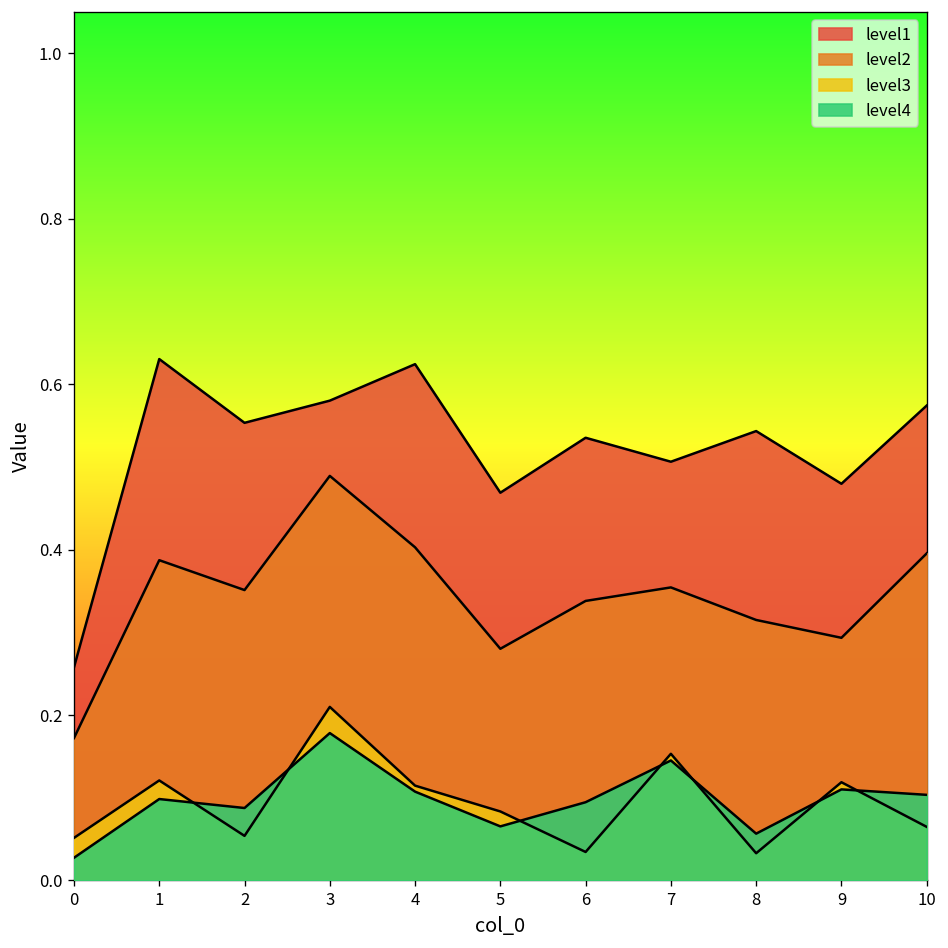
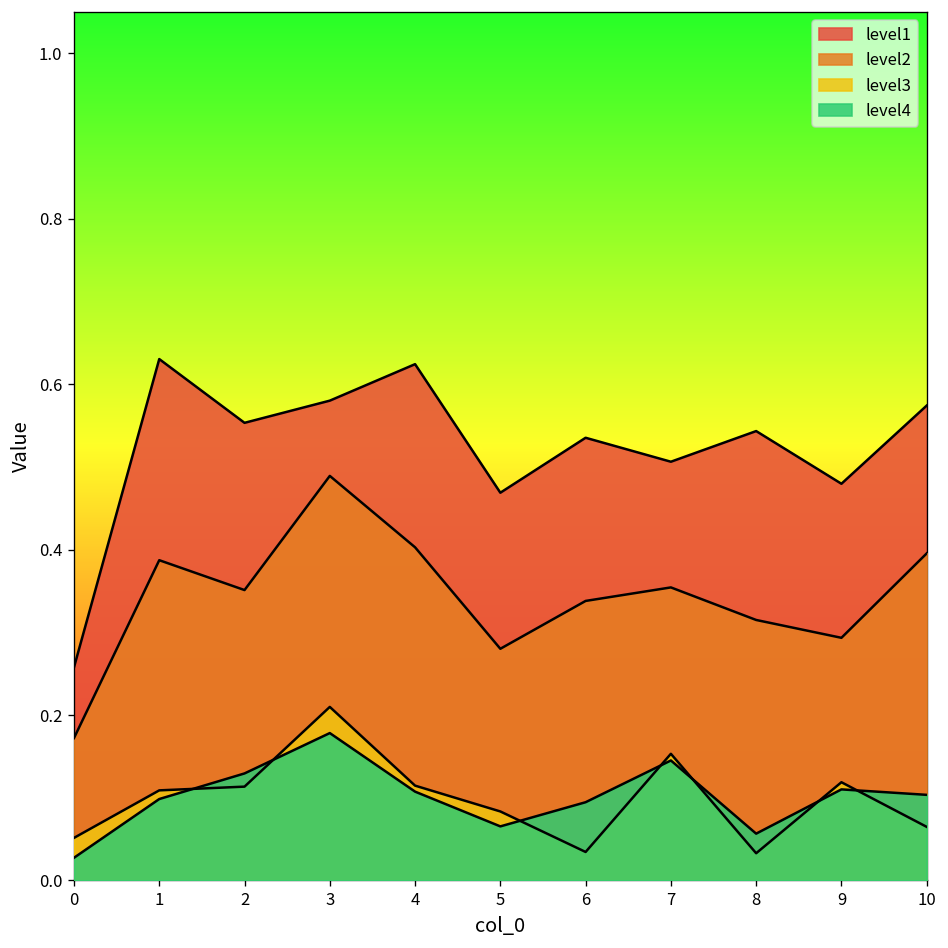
level3, 1: 0.12 -> 0.11
level3, 2: 0.05 -> 0.11
level4, 2: 0.09 -> 0.13
